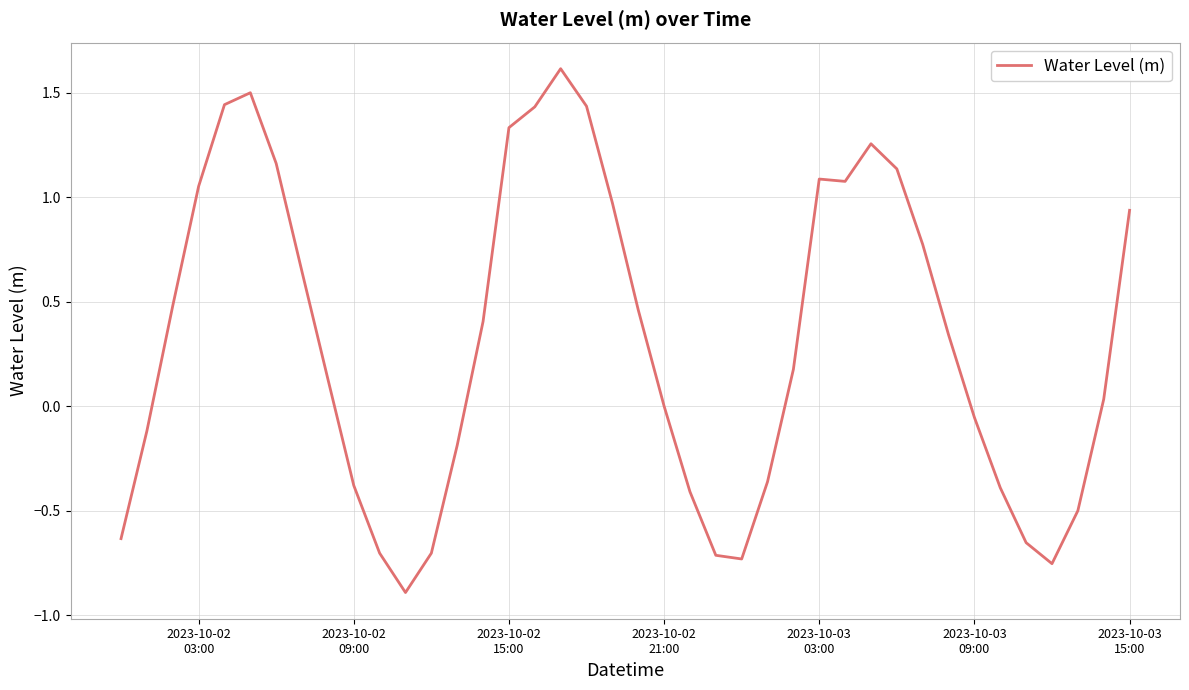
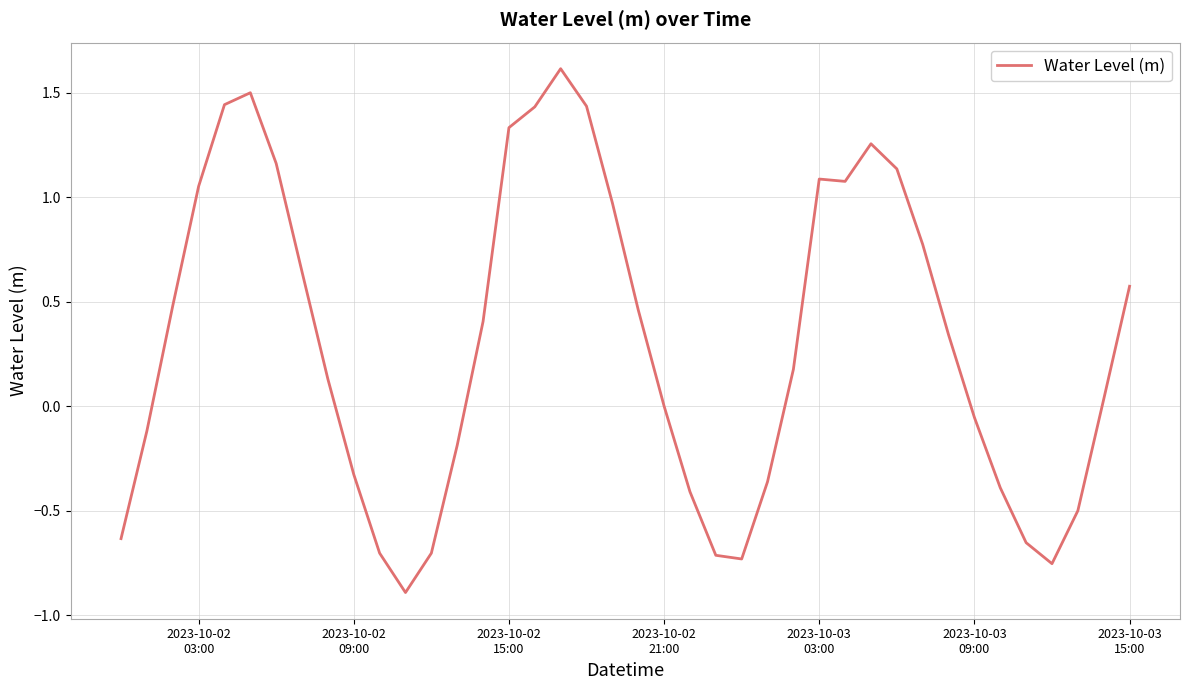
2023-10-02 09:00: -0.38 -> -0.33
2023-10-03 15:00: 0.94 -> 0.57
